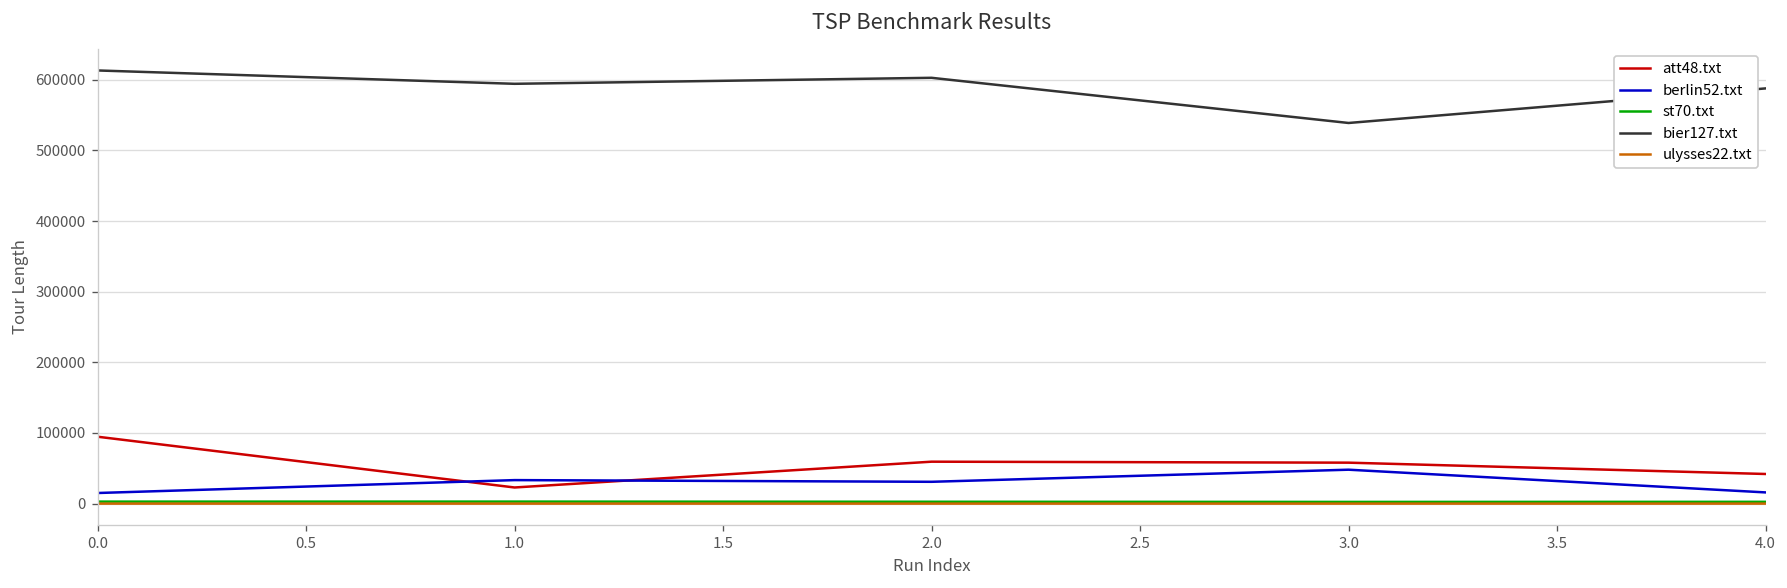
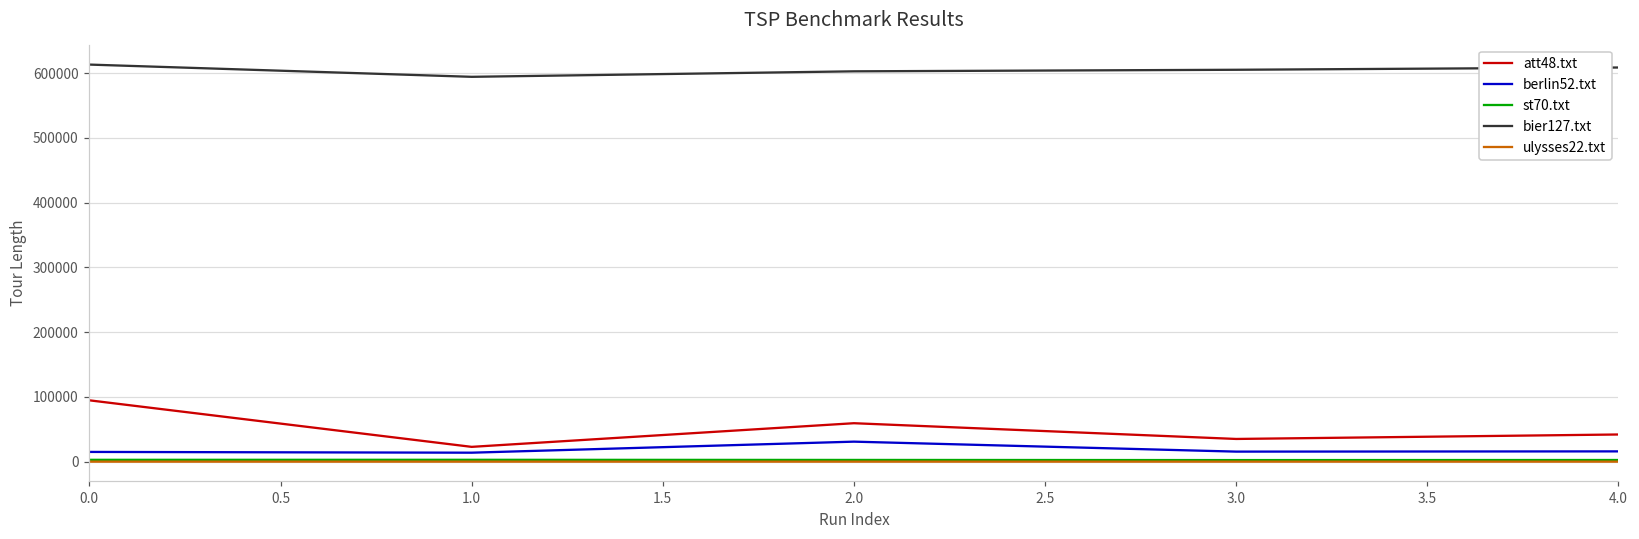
berlin52.txt, 1.0: 30000 -> 10000
att48.txt, 3.0: 60000 -> 40000
berlin52.txt, 3.0: 50000 -> 20000
bier127.txt, 3.0: 540000 -> 610000
bier127.txt, 4.0: 590000 -> 610000
